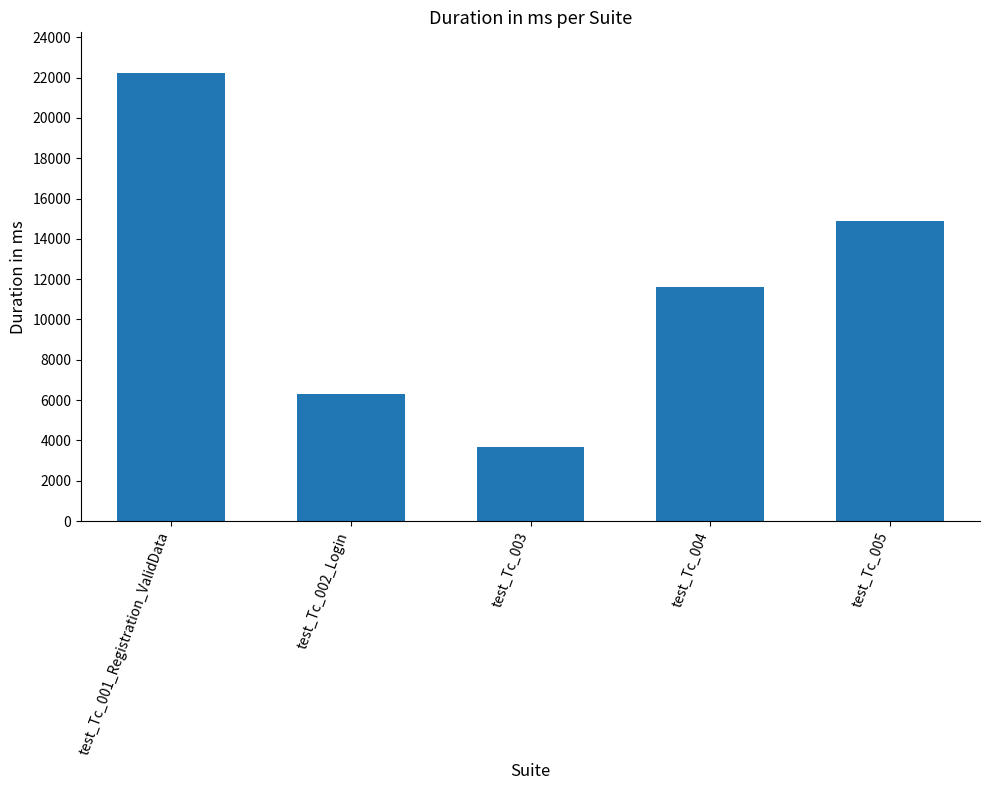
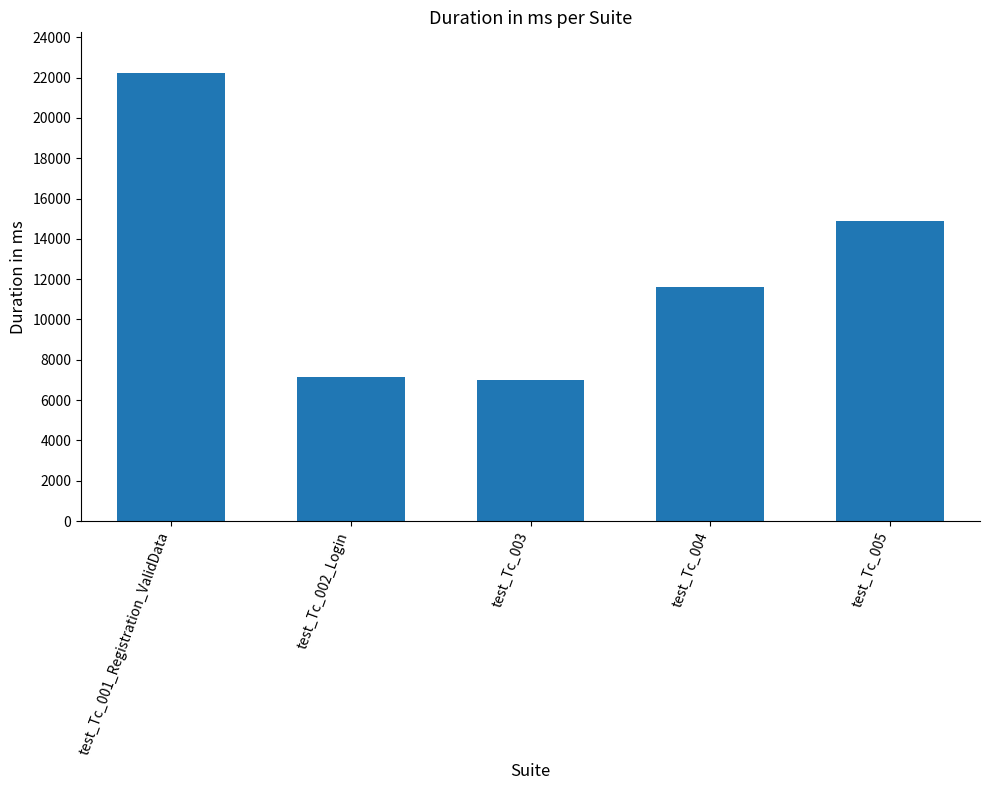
test_Tc_002_Login: 6300 -> 7100
test_Tc_003: 3700 -> 7000
